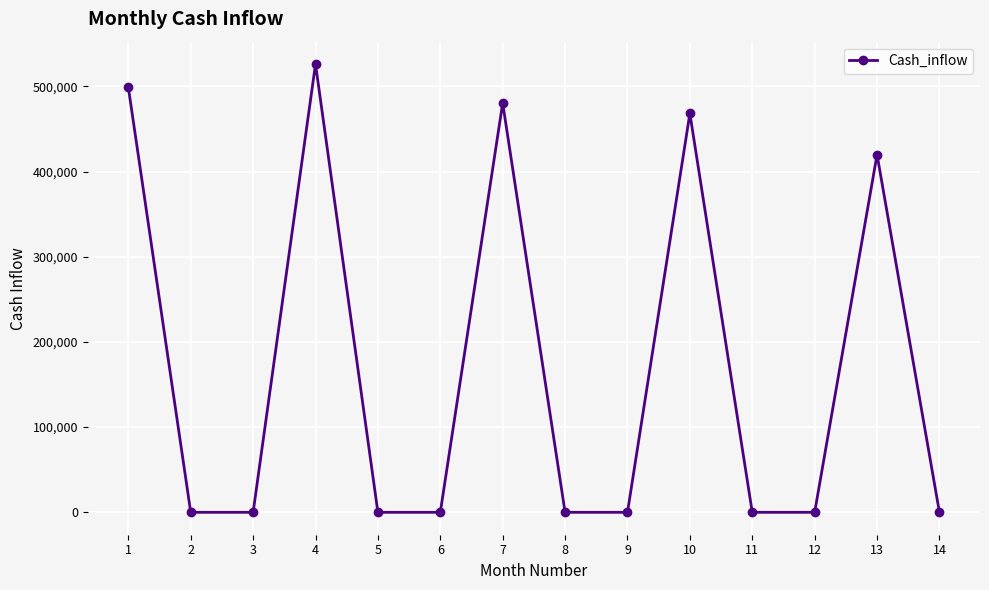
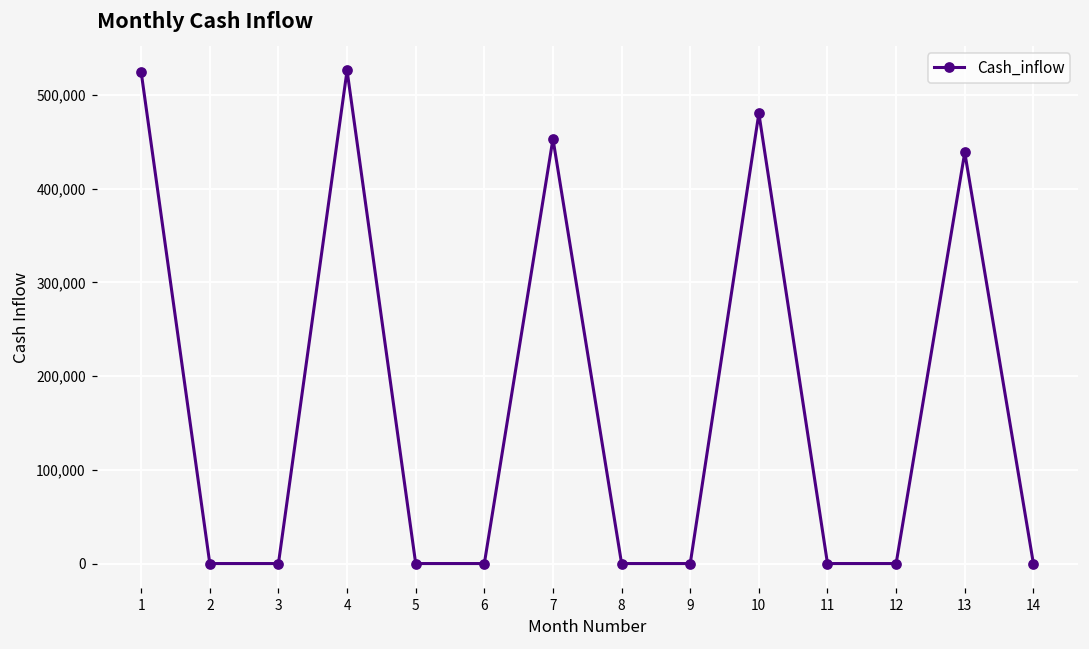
1: 500,000 -> 520,000
7: 480,000 -> 450,000
10: 470,000 -> 480,000
13: 420,000 -> 440,000
